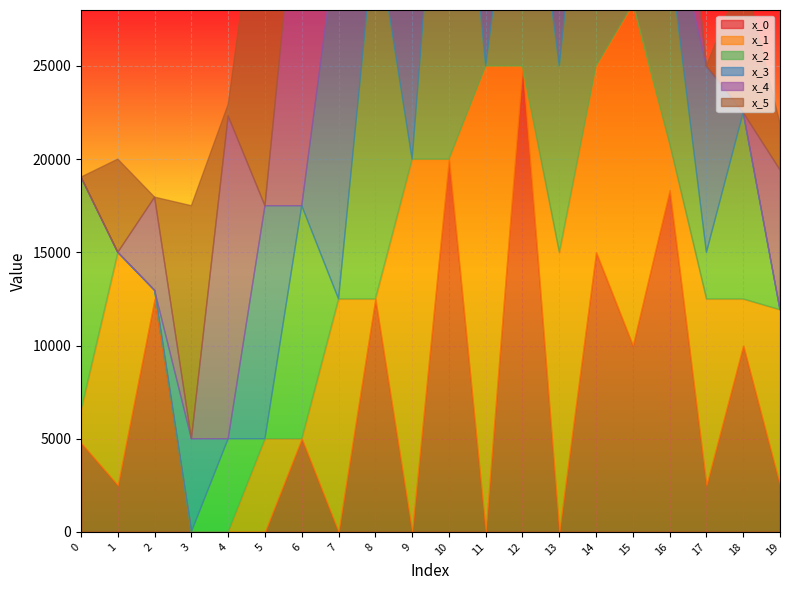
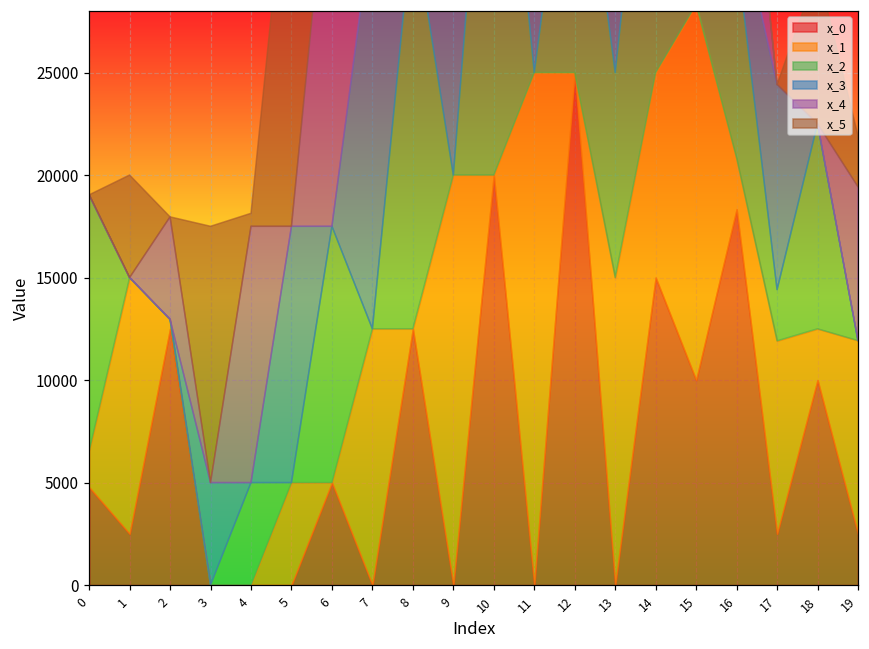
x_4, 4: 17300 -> 12500
x_1, 17: 10000 -> 9400
